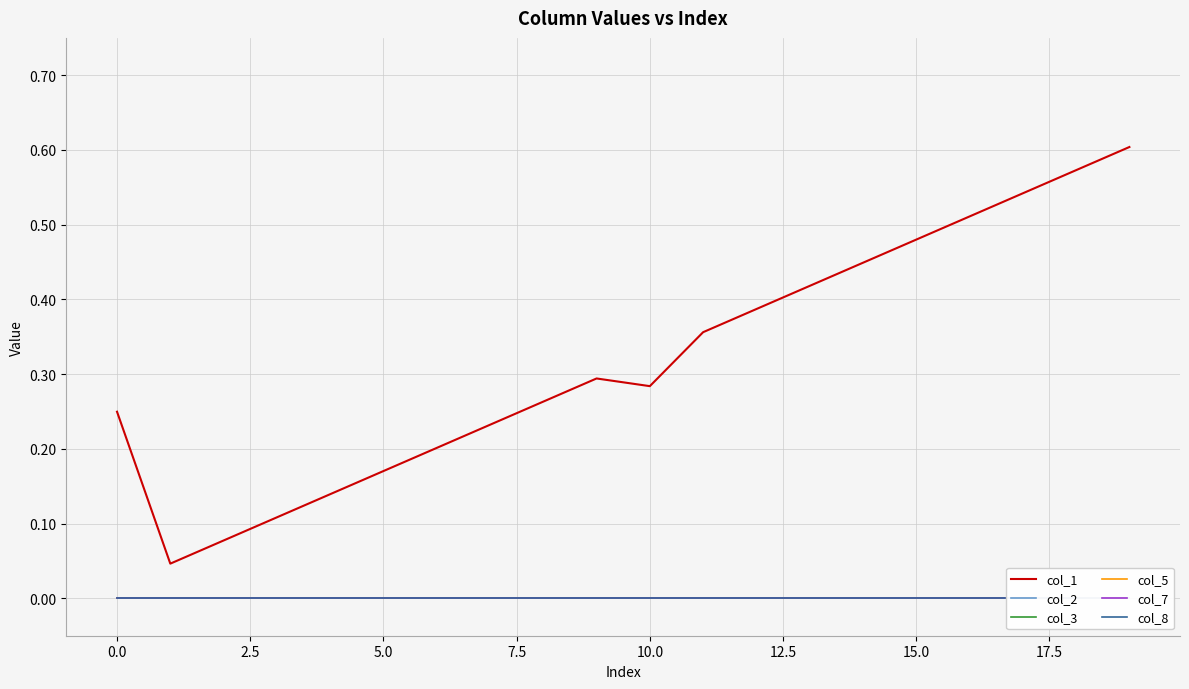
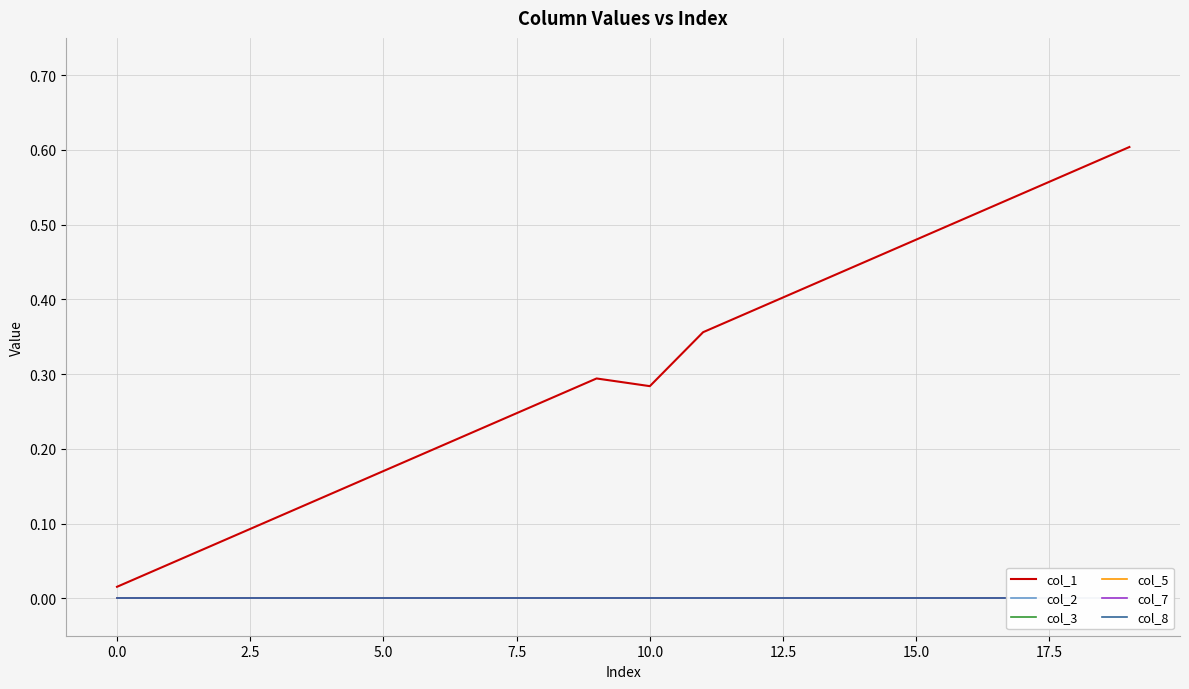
col_1, 0.0: 0.25 -> 0.02
